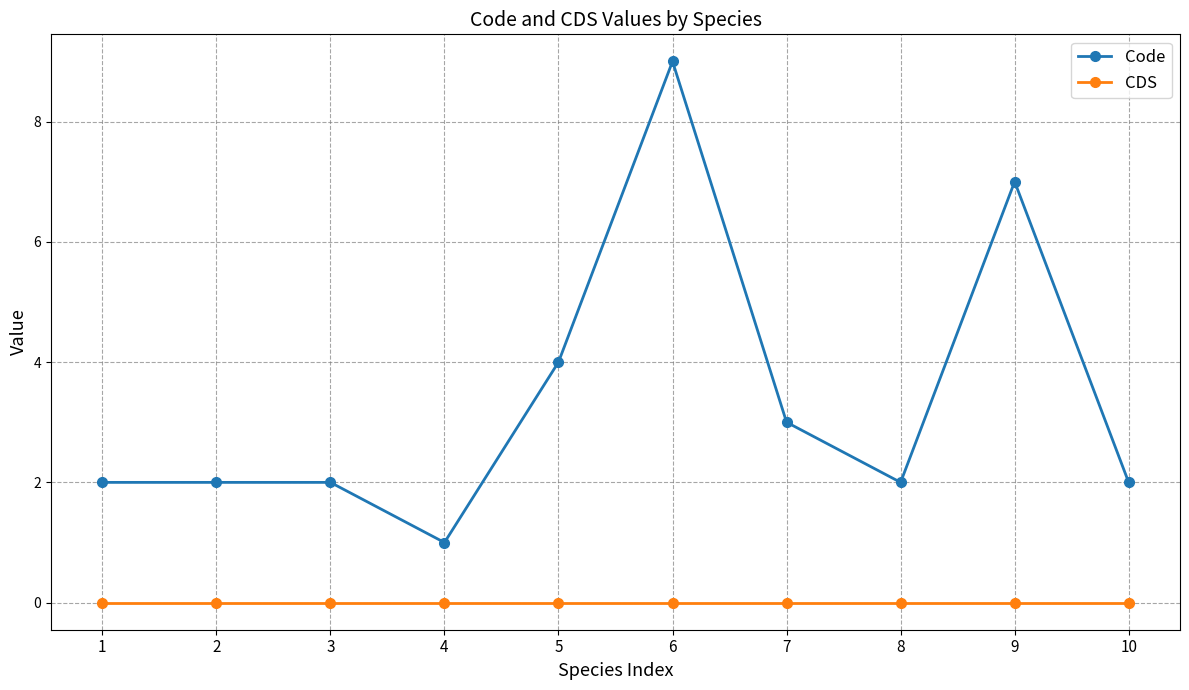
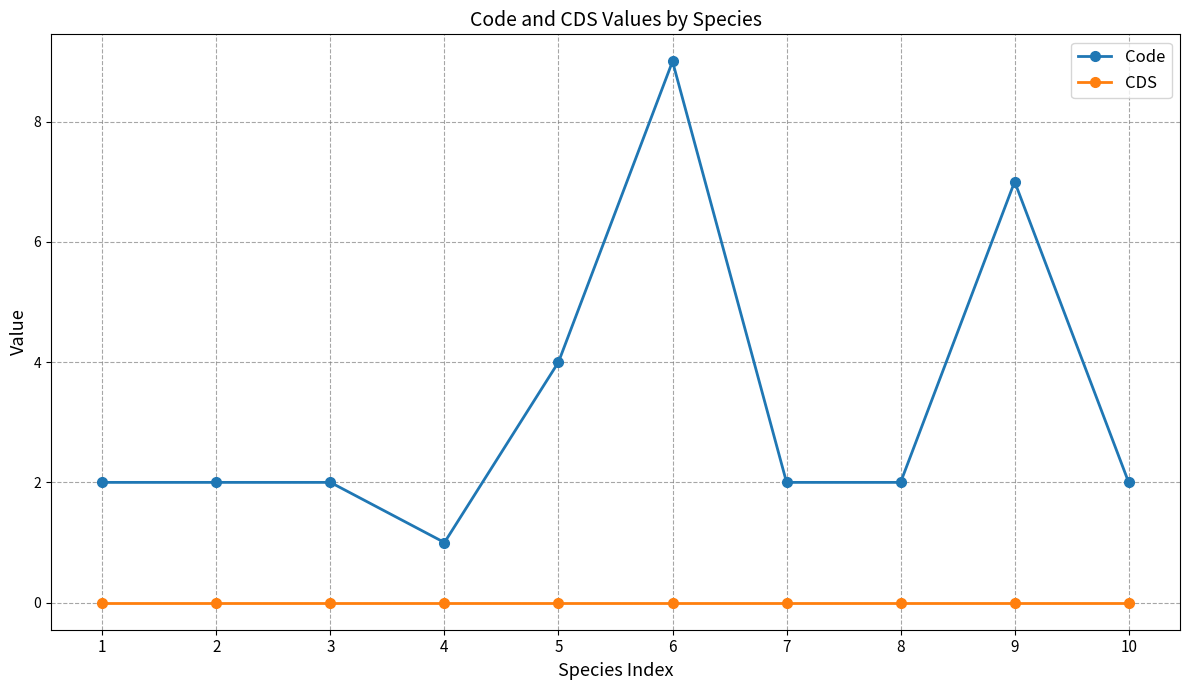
Code, 7: 3 -> 2
